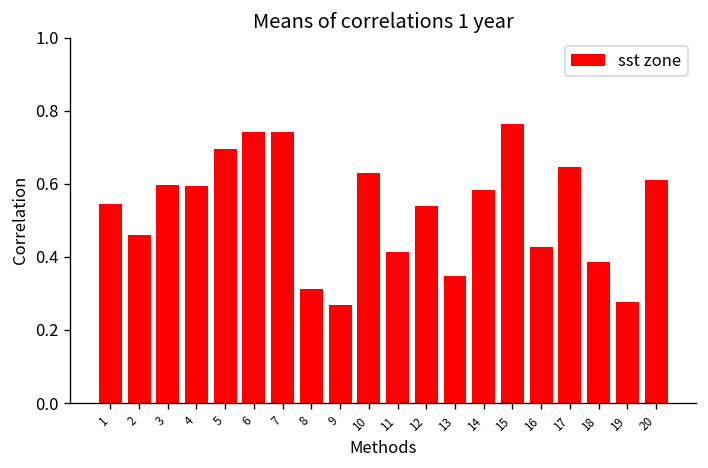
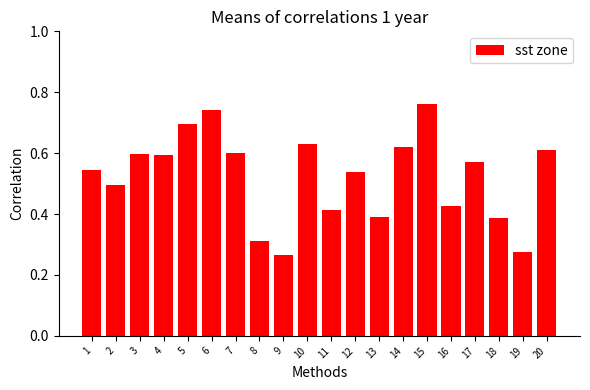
2: 0.46 -> 0.49
7: 0.74 -> 0.60
13: 0.35 -> 0.39
14: 0.58 -> 0.62
17: 0.65 -> 0.57
